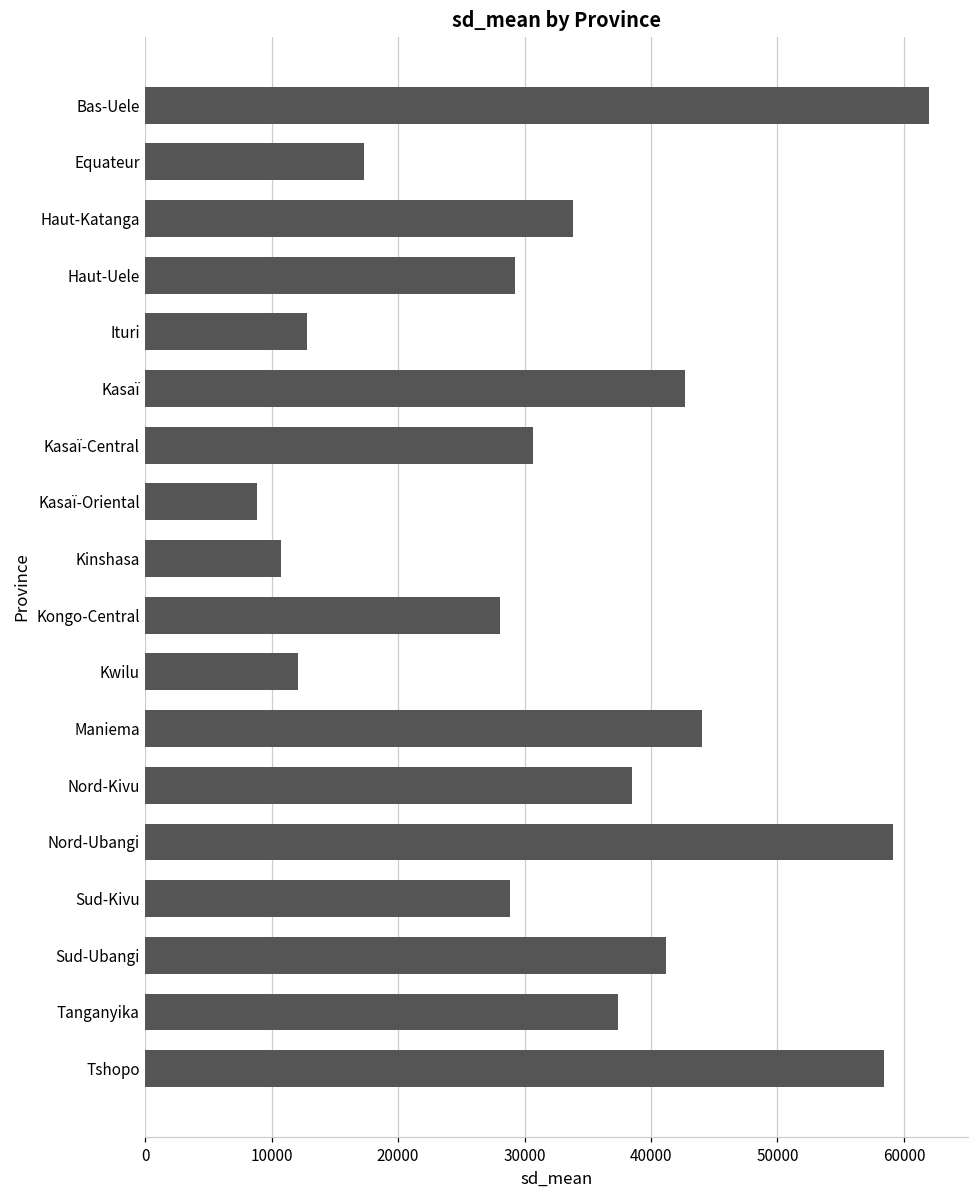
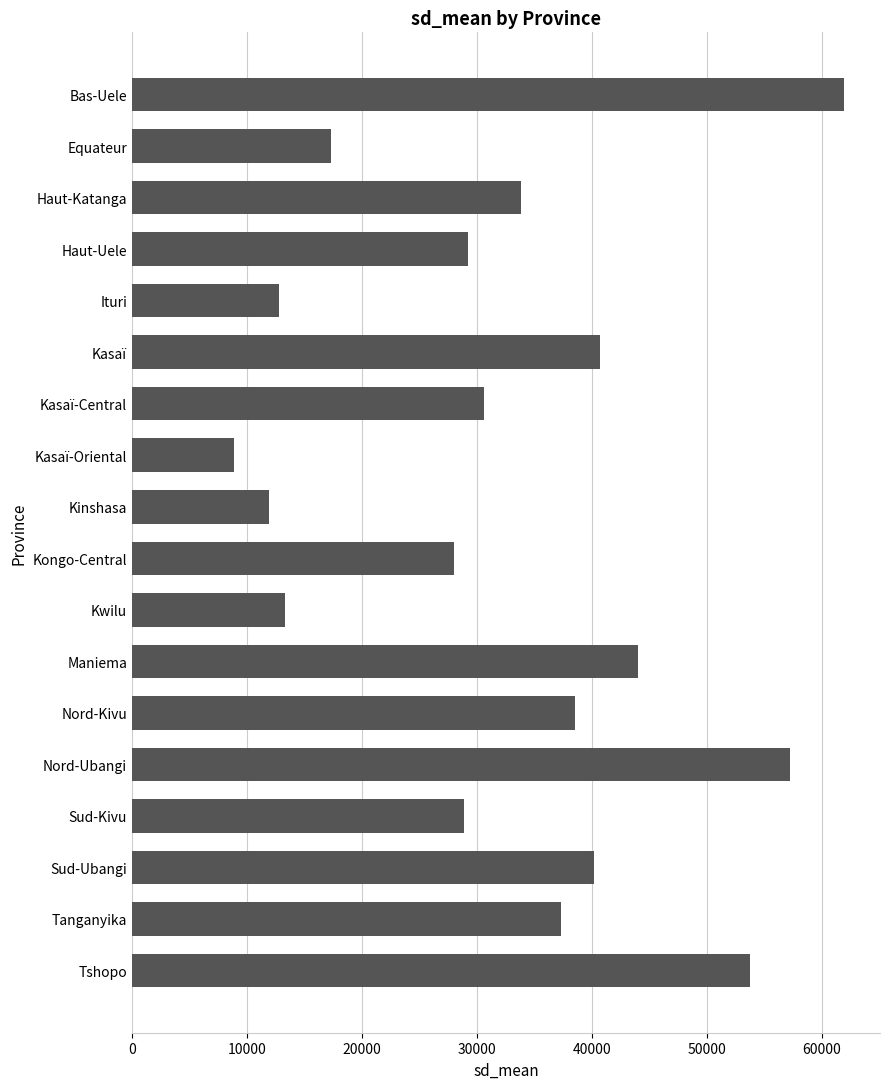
Kasaï: 42700 -> 40700
Kinshasa: 10800 -> 11900
Kwilu: 12100 -> 13300
Nord-Ubangi: 59100 -> 57200
Sud-Ubangi: 41200 -> 40200
Tshopo: 58400 -> 53800
